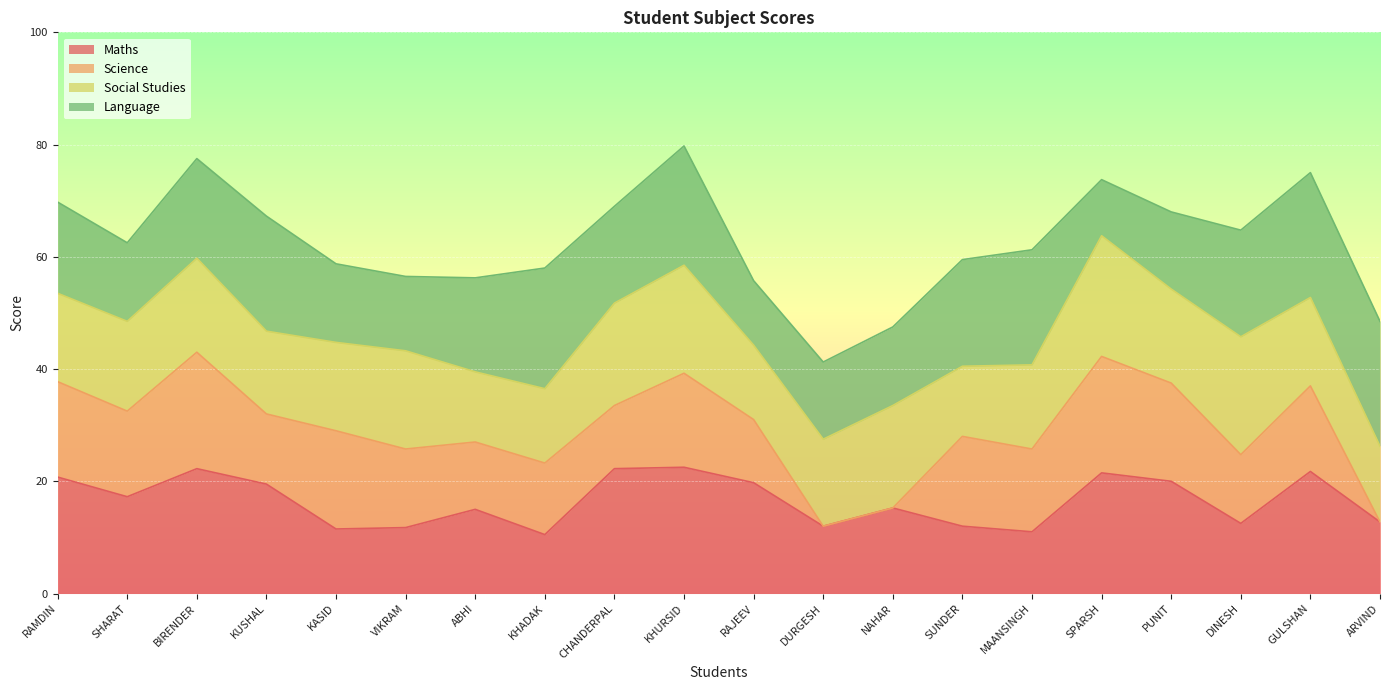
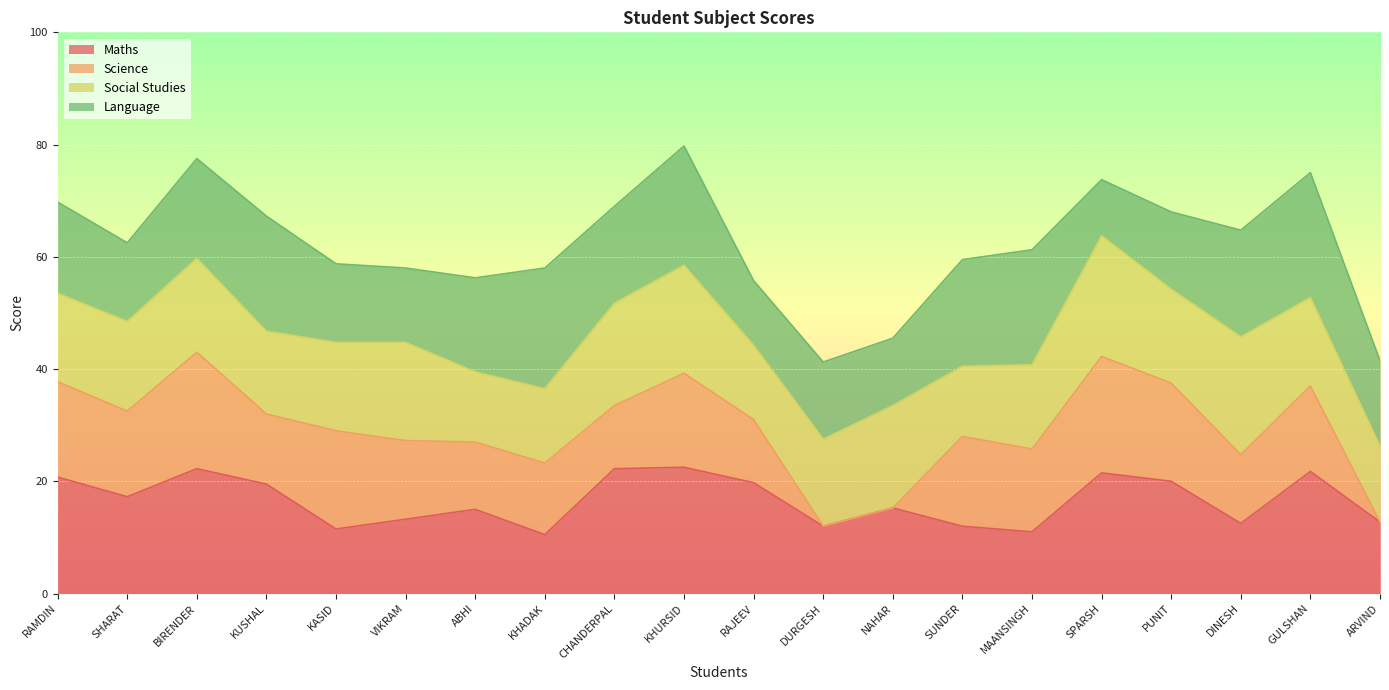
Maths, VIKRAM: 12 -> 13
Language, NAHAR: 14 -> 12
Language, ARVIND: 22 -> 15
